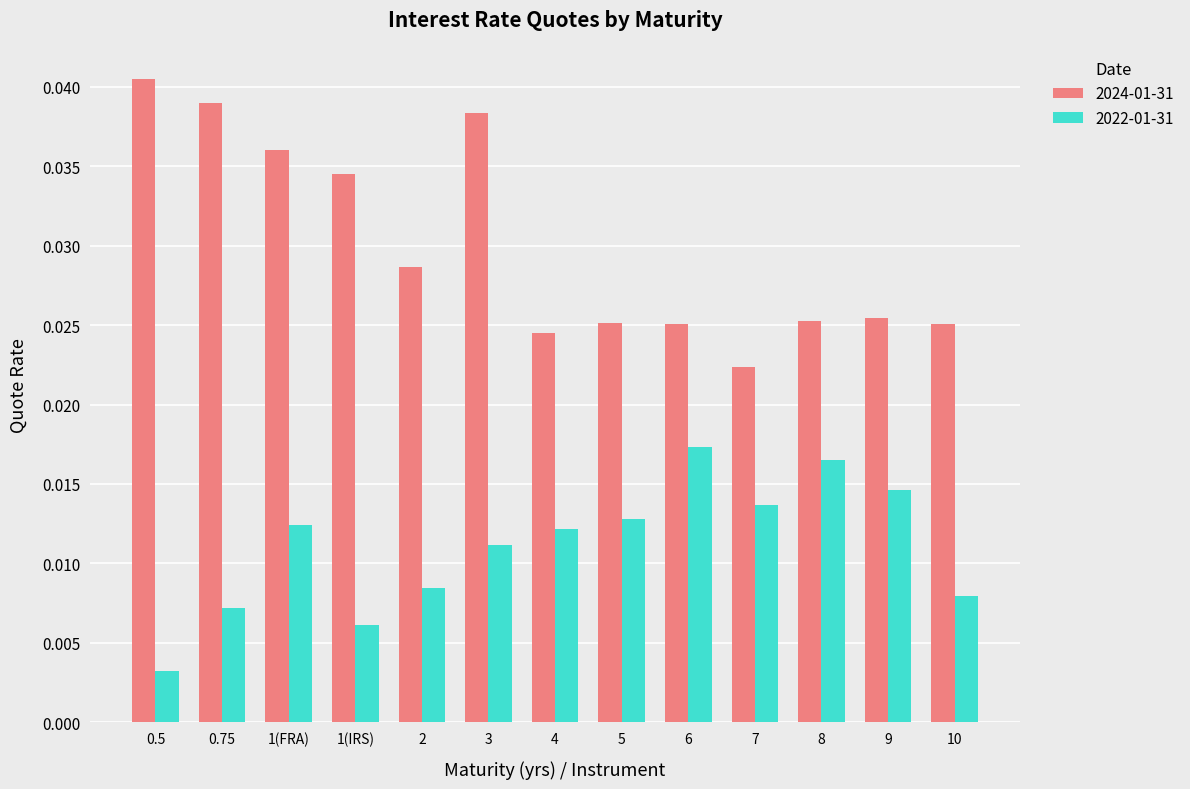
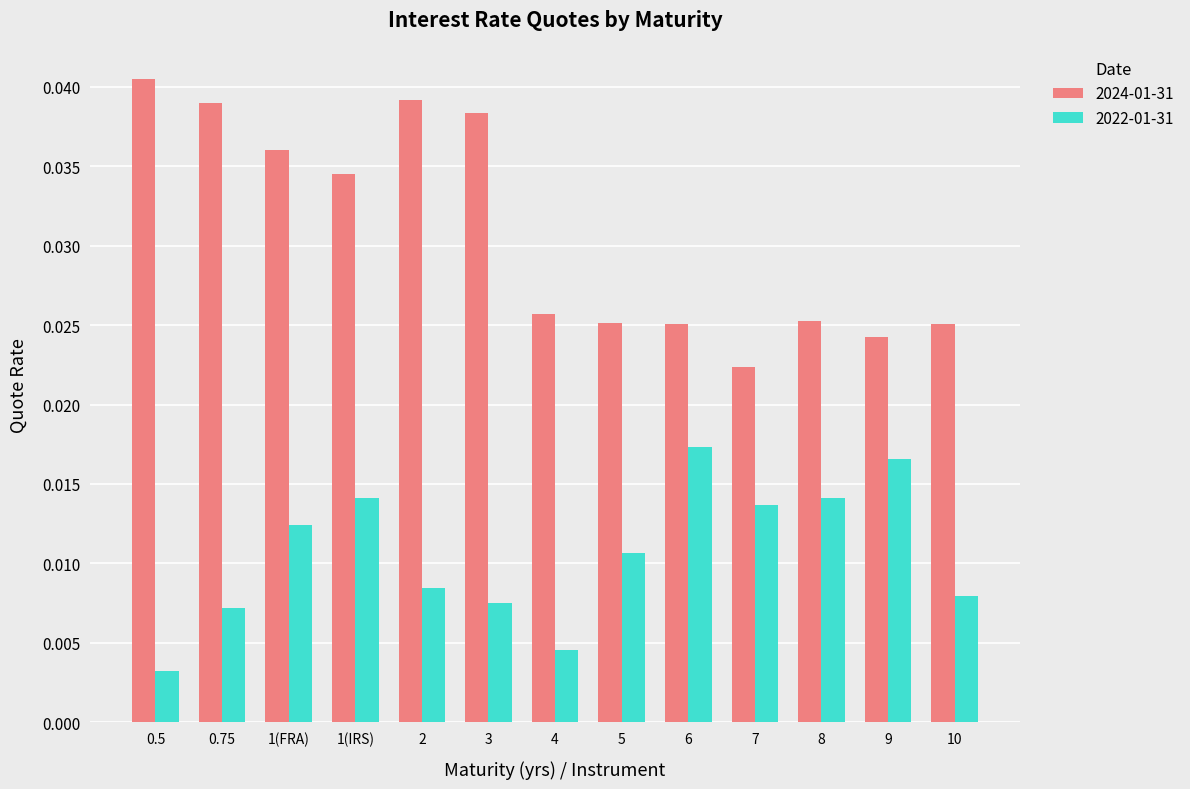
2022-01-31, 1(IRS): 0.0061 -> 0.0141
2024-01-31, 2: 0.0286 -> 0.0392
2022-01-31, 3: 0.0112 -> 0.0075
2024-01-31, 4: 0.0245 -> 0.0257
2022-01-31, 4: 0.0122 -> 0.0045
2022-01-31, 5: 0.0128 -> 0.0106
2022-01-31, 8: 0.0165 -> 0.0141
2024-01-31, 9: 0.0254 -> 0.0243
2022-01-31, 9: 0.0146 -> 0.0166
